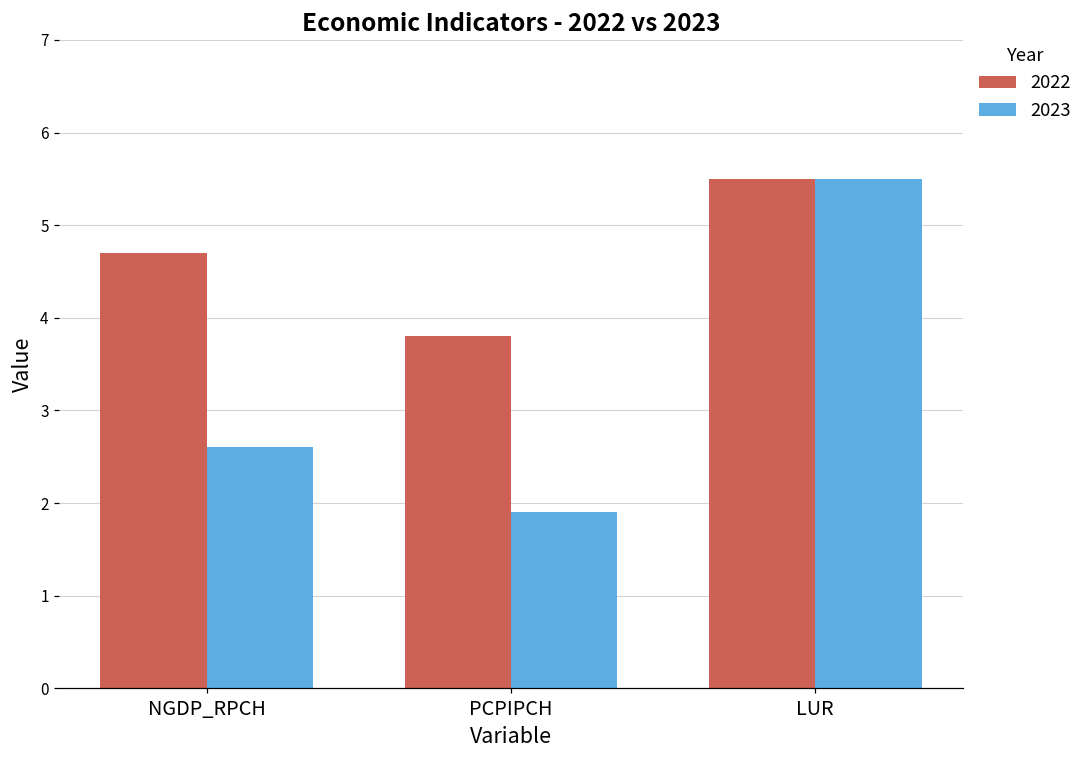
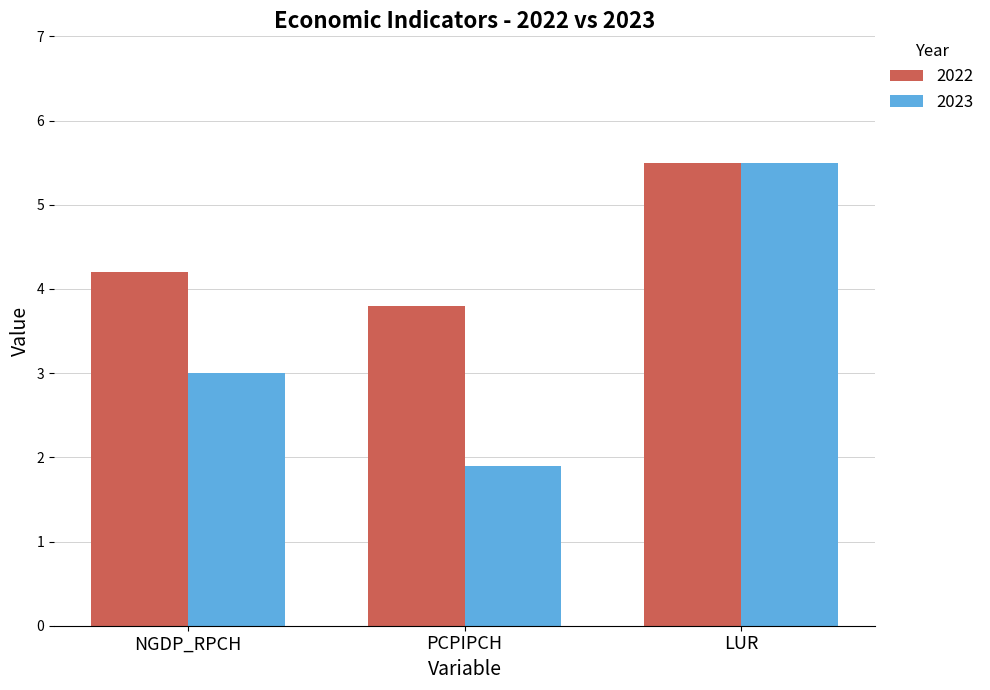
2022, NGDP_RPCH: 4.7 -> 4.2
2023, NGDP_RPCH: 2.6 -> 3.0
